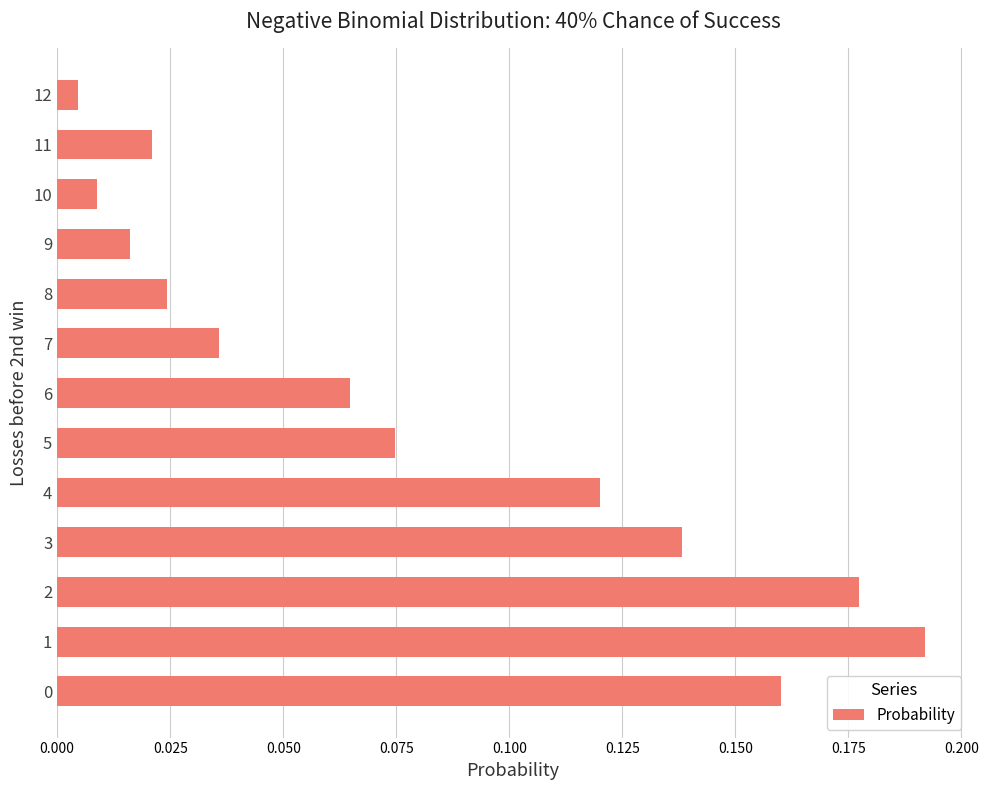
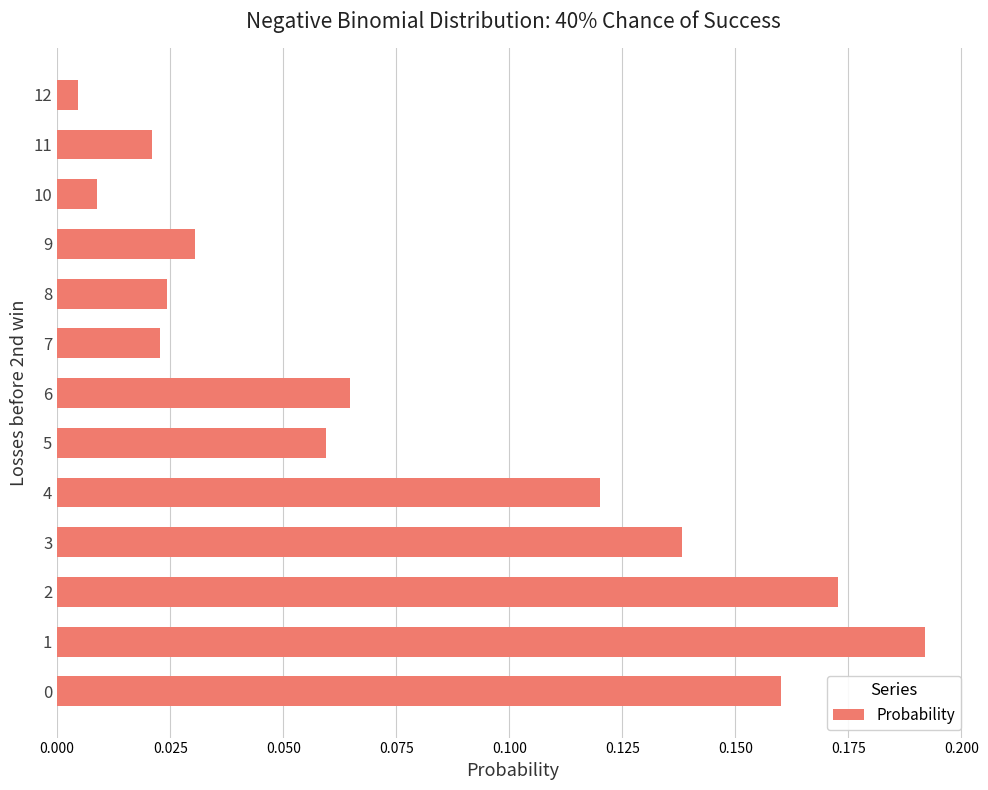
9: 0.016 -> 0.030
7: 0.036 -> 0.023
5: 0.075 -> 0.060
2: 0.177 -> 0.173
